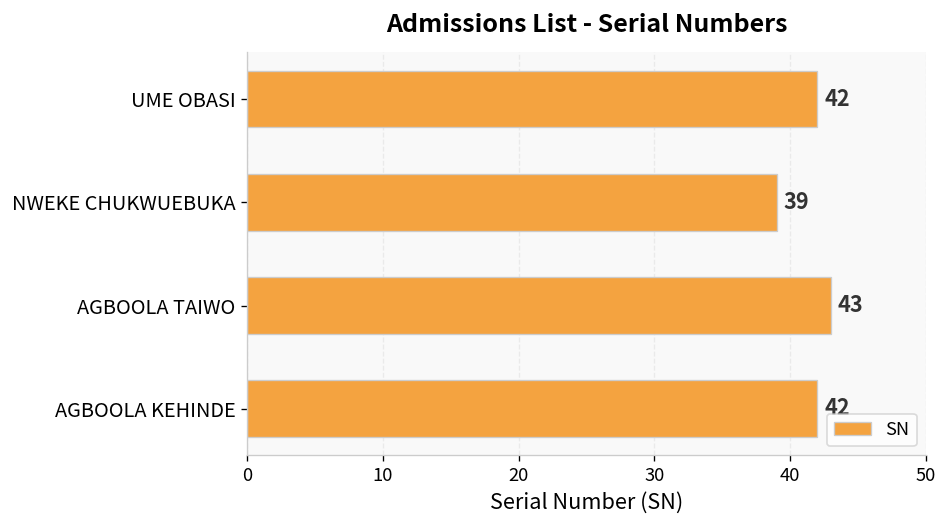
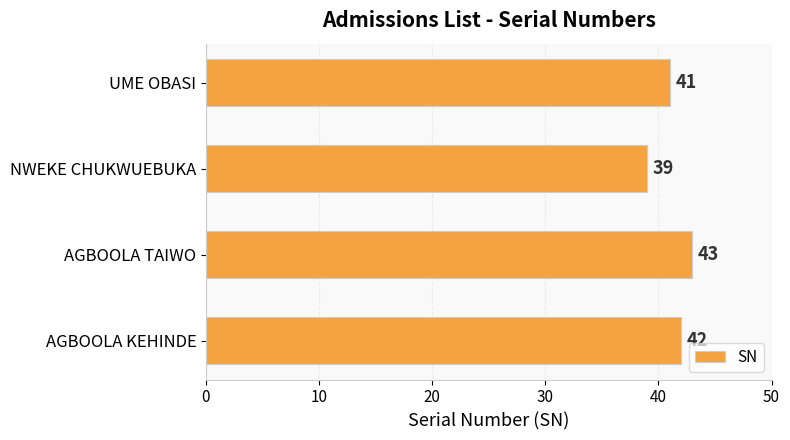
UME OBASI: 42 -> 41
